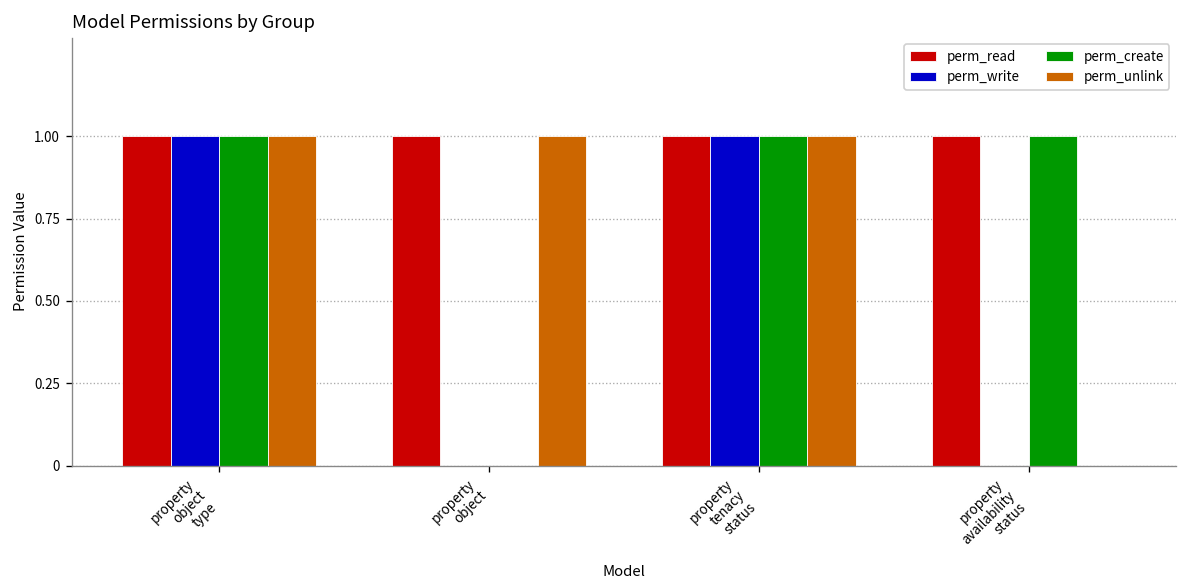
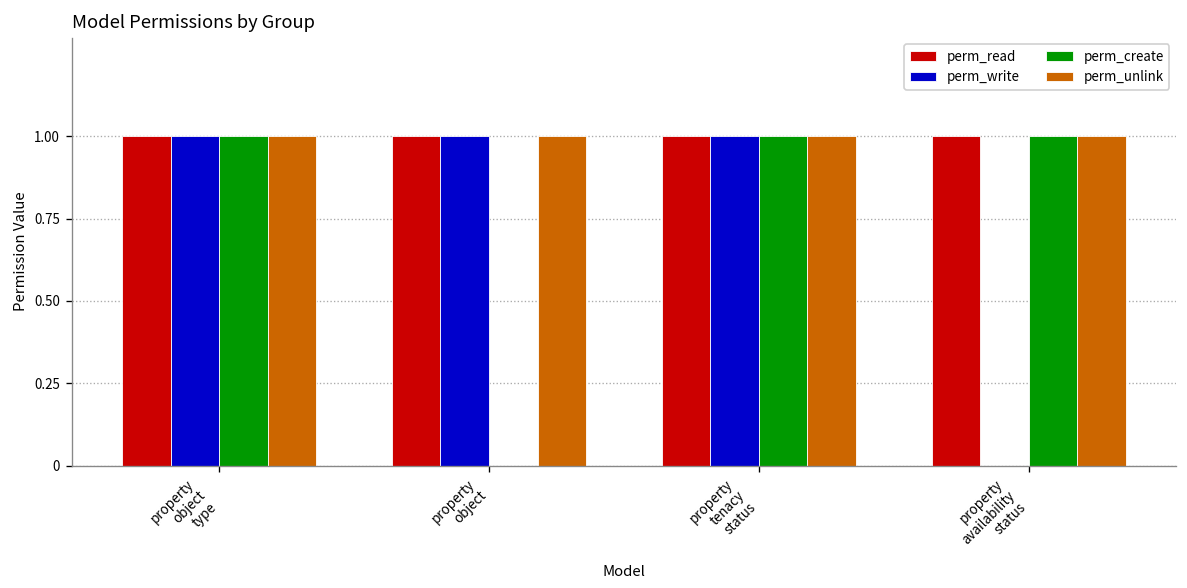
perm_write, property object: 0 -> 1
perm_unlink, property availability status: 0 -> 1
